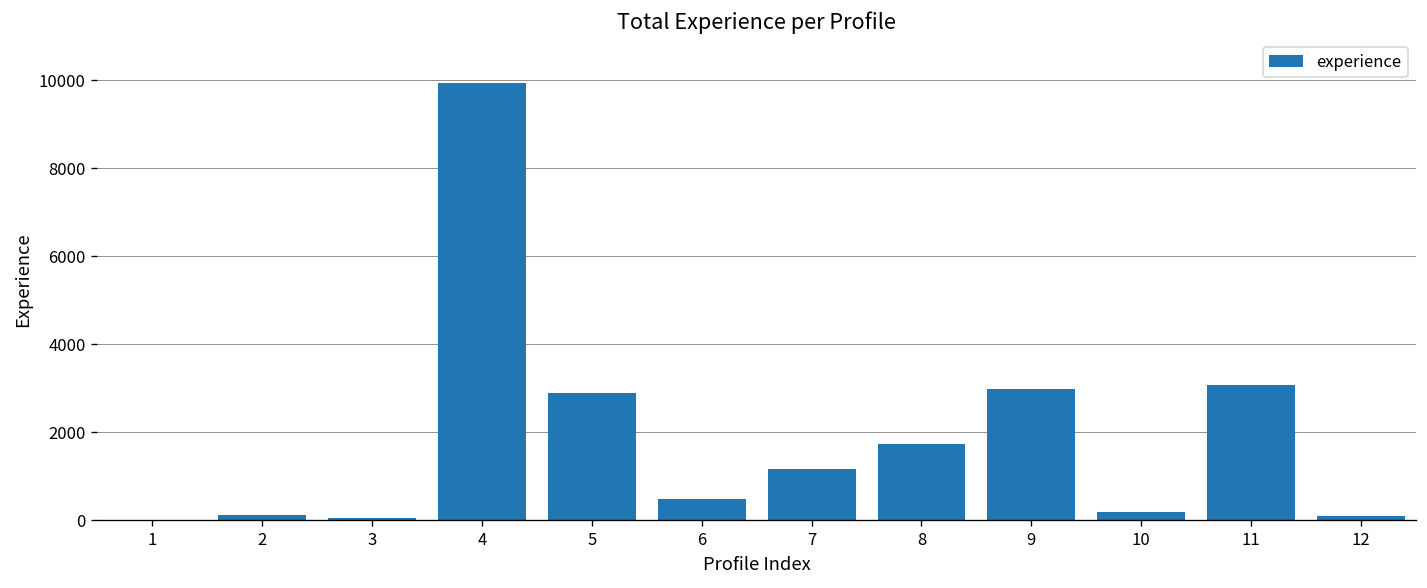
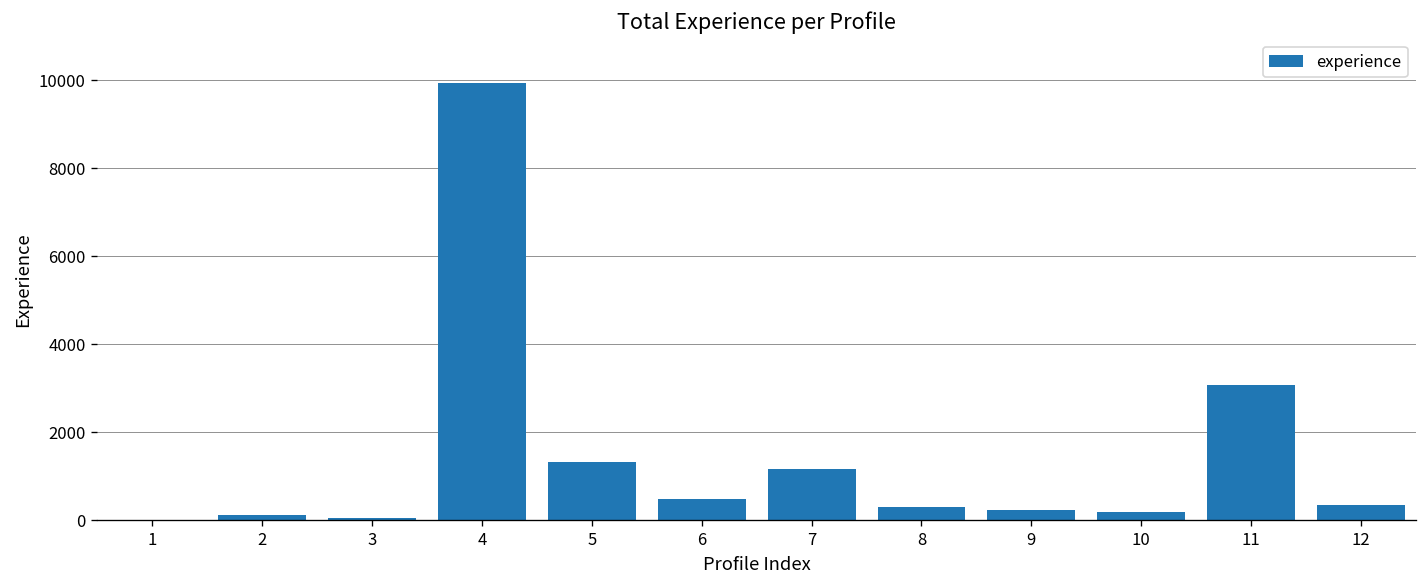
5: 2900 -> 1300
8: 1700 -> 300
9: 3000 -> 200
12: 100 -> 400
